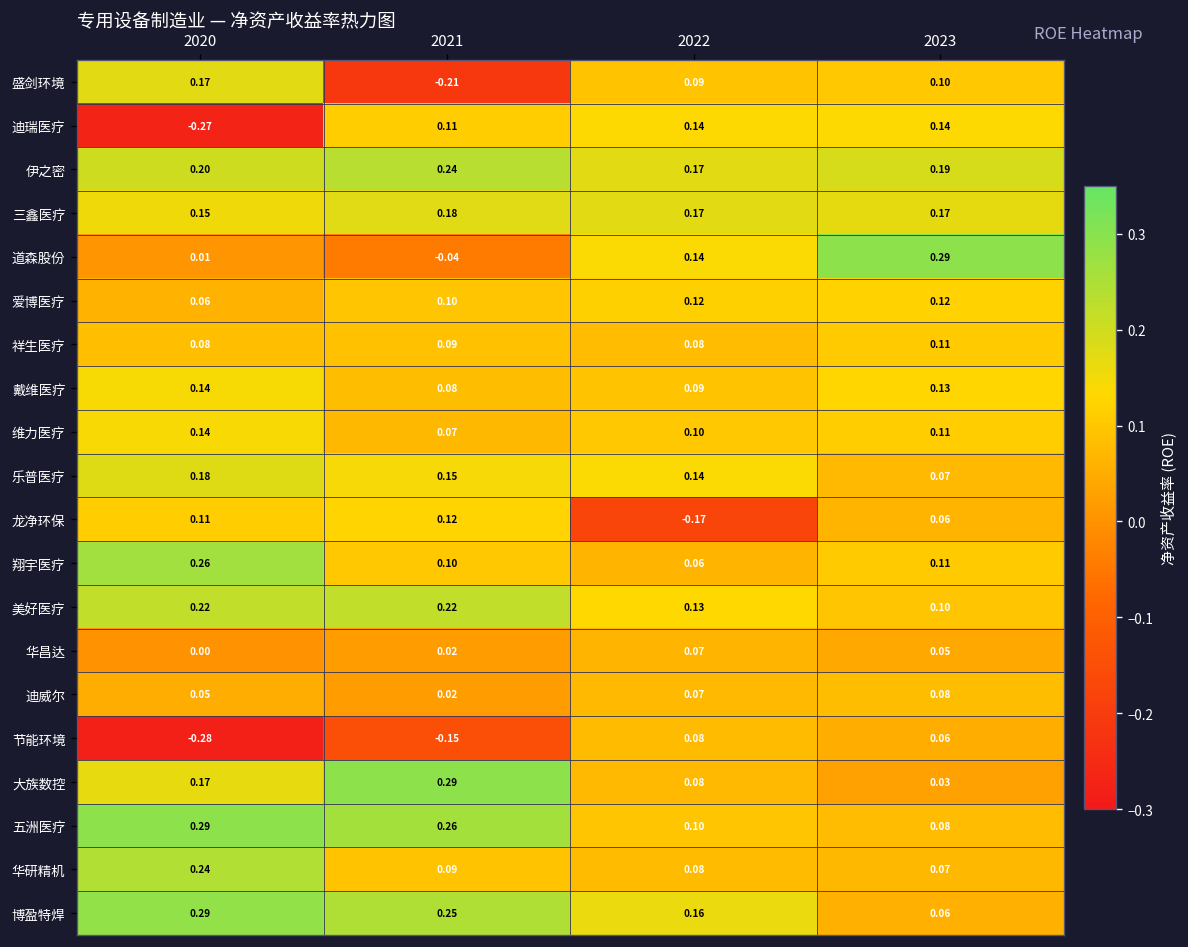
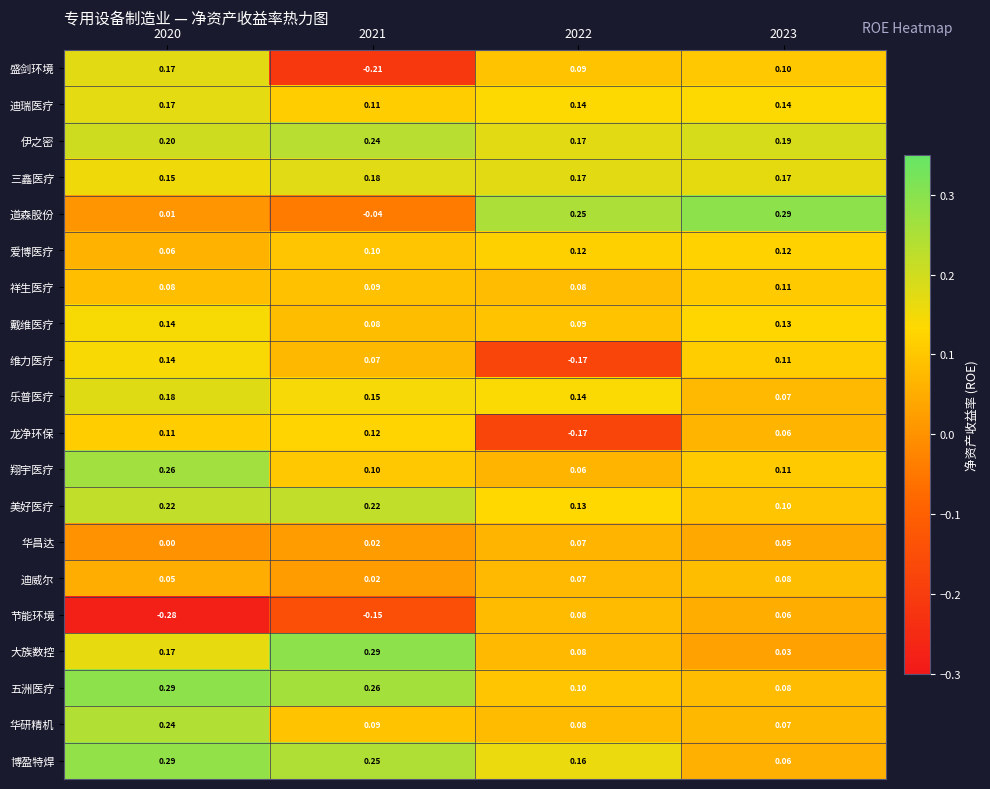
迪瑞医疗, 2020: -0.27 -> 0.17
道森股份, 2022: 0.14 -> 0.25
维力医疗, 2022: 0.10 -> -0.17
